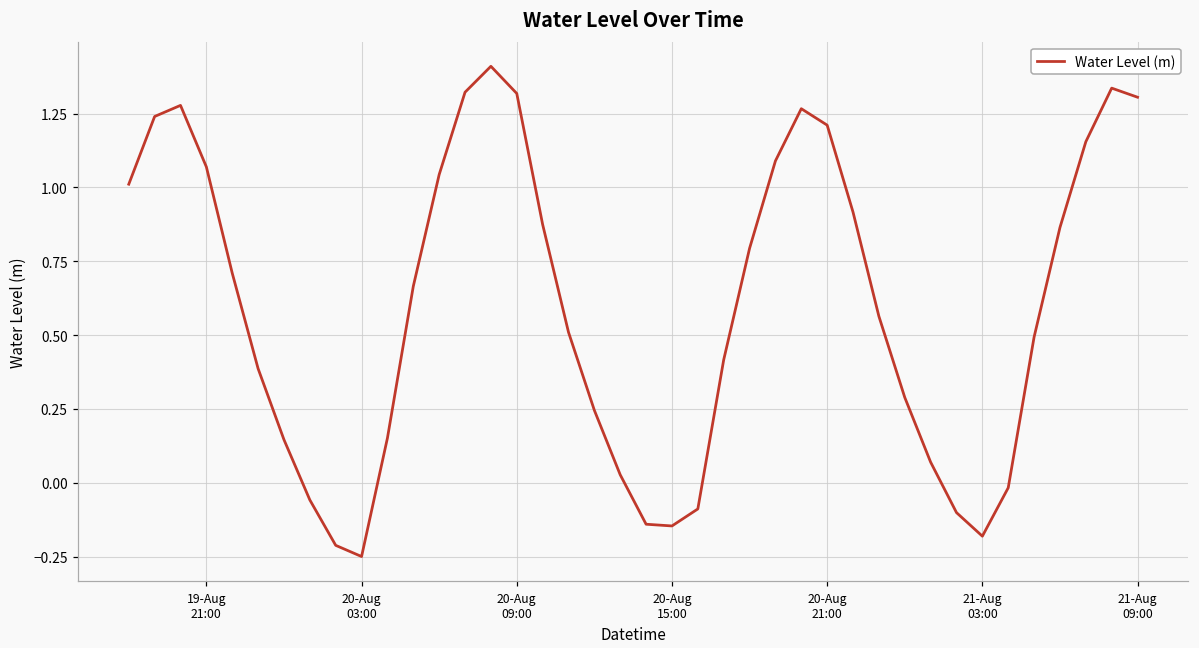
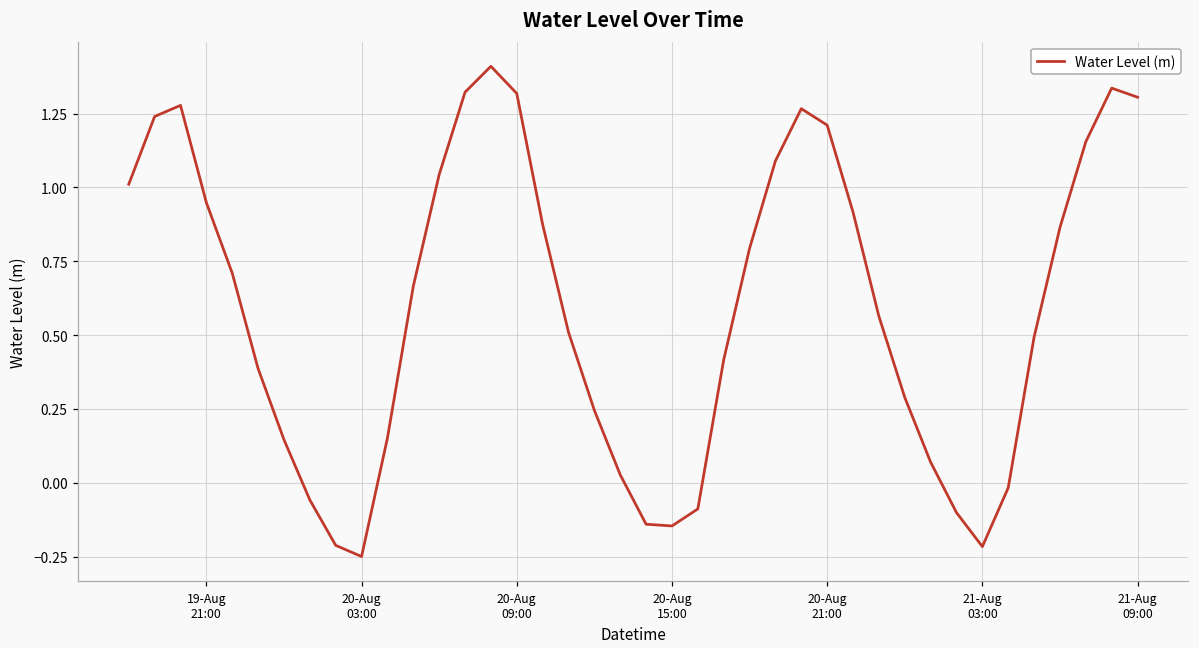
19-Aug 21:00: 1.07 -> 0.95
21-Aug 03:00: -0.18 -> -0.22
